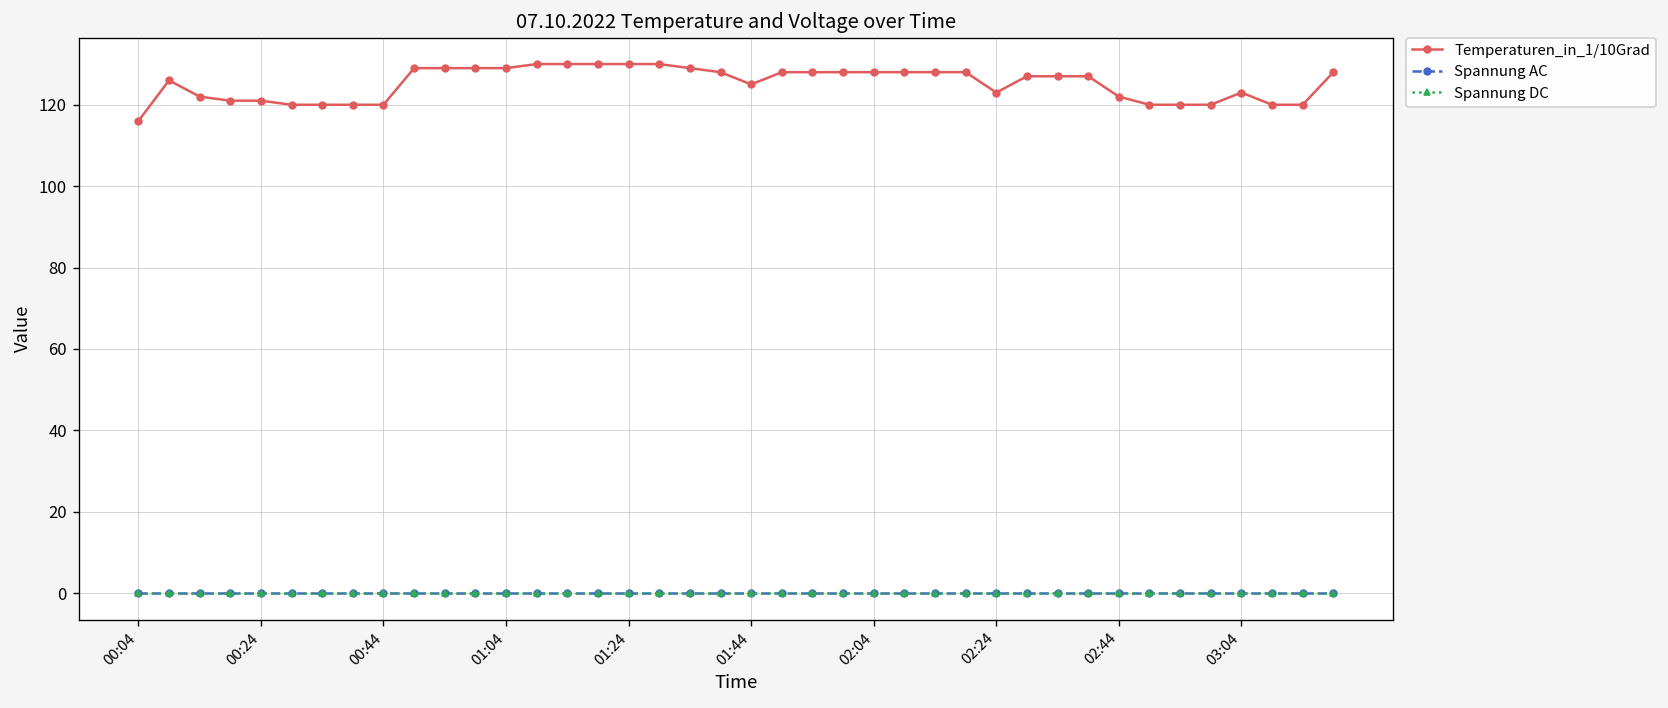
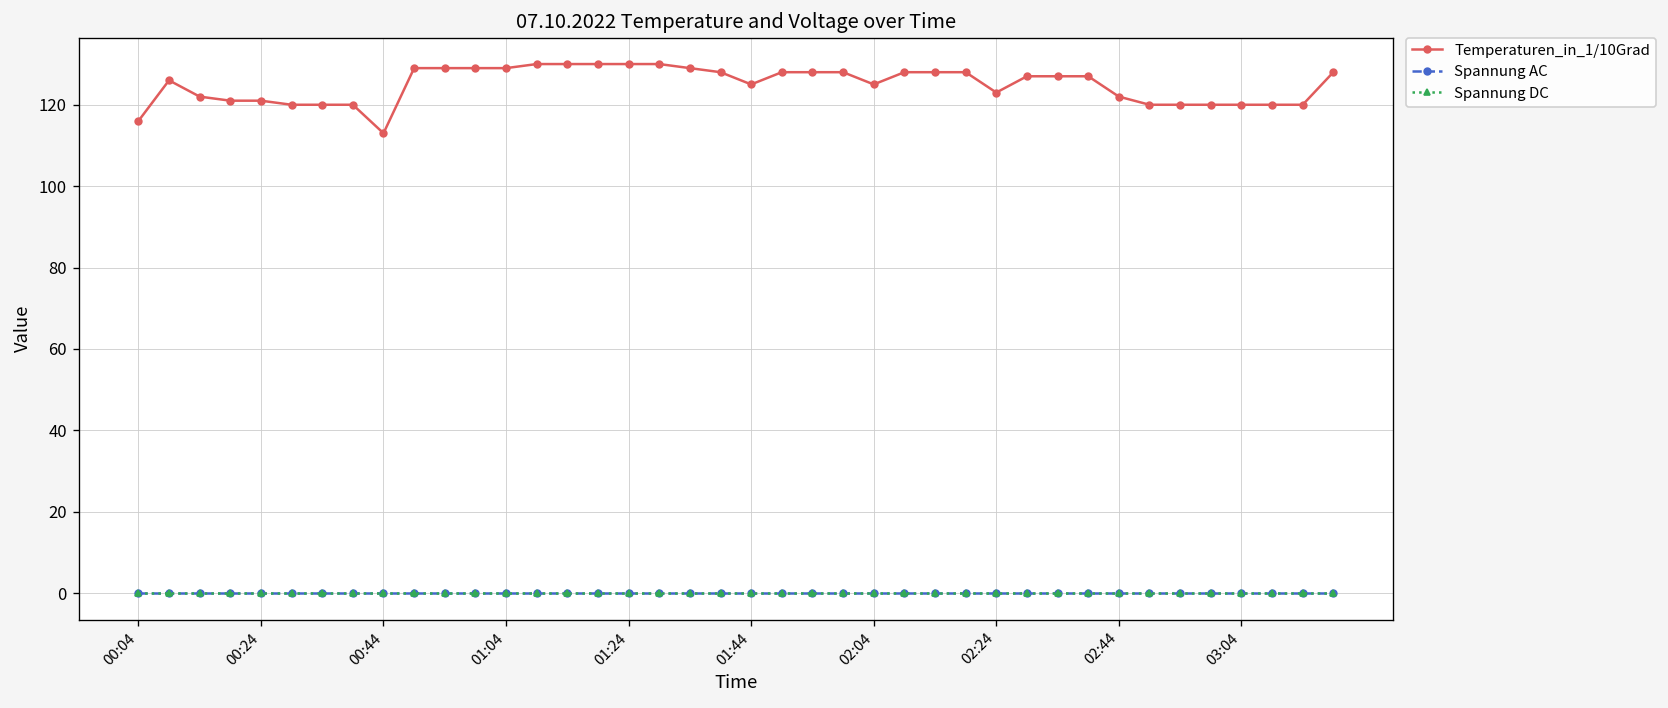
Temperaturen_in_1/10Grad, 00:44: 120 -> 113
Temperaturen_in_1/10Grad, 02:04: 128 -> 125
Temperaturen_in_1/10Grad, 03:04: 123 -> 120
